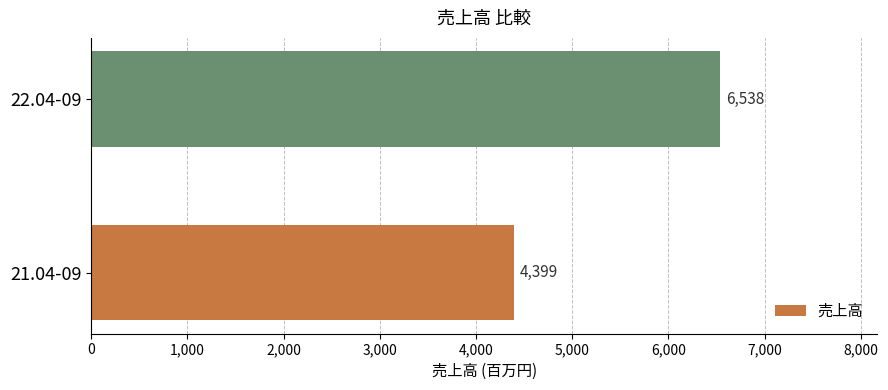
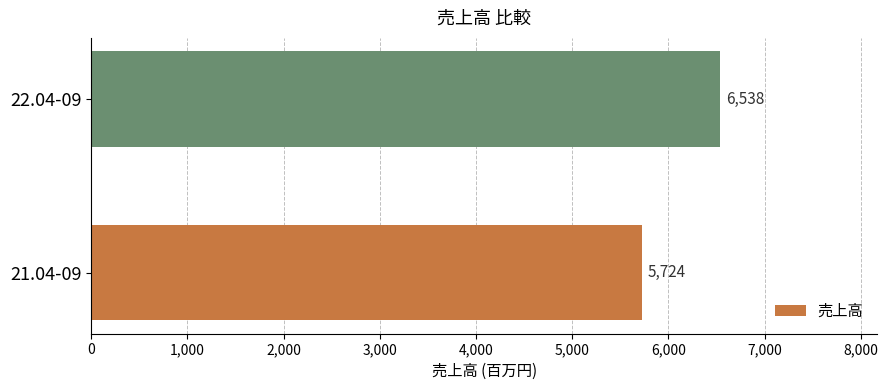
21.04-09: 4,399 -> 5,724
